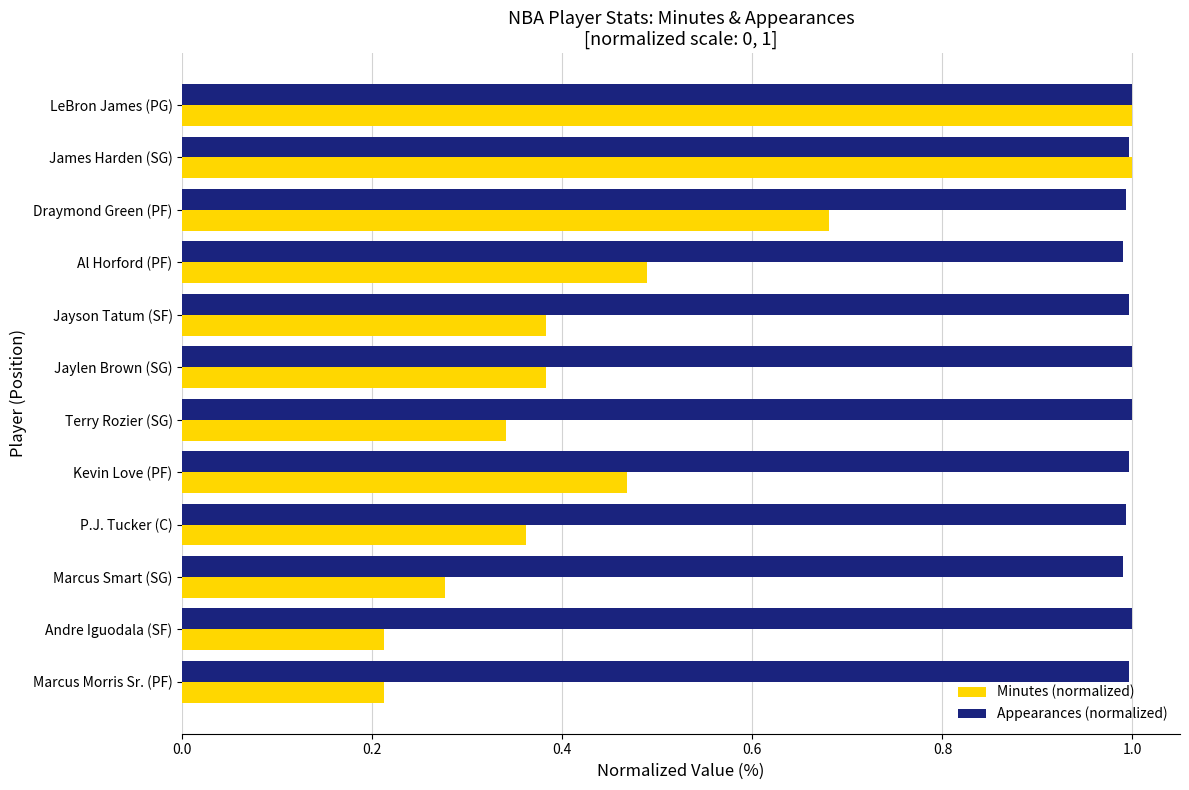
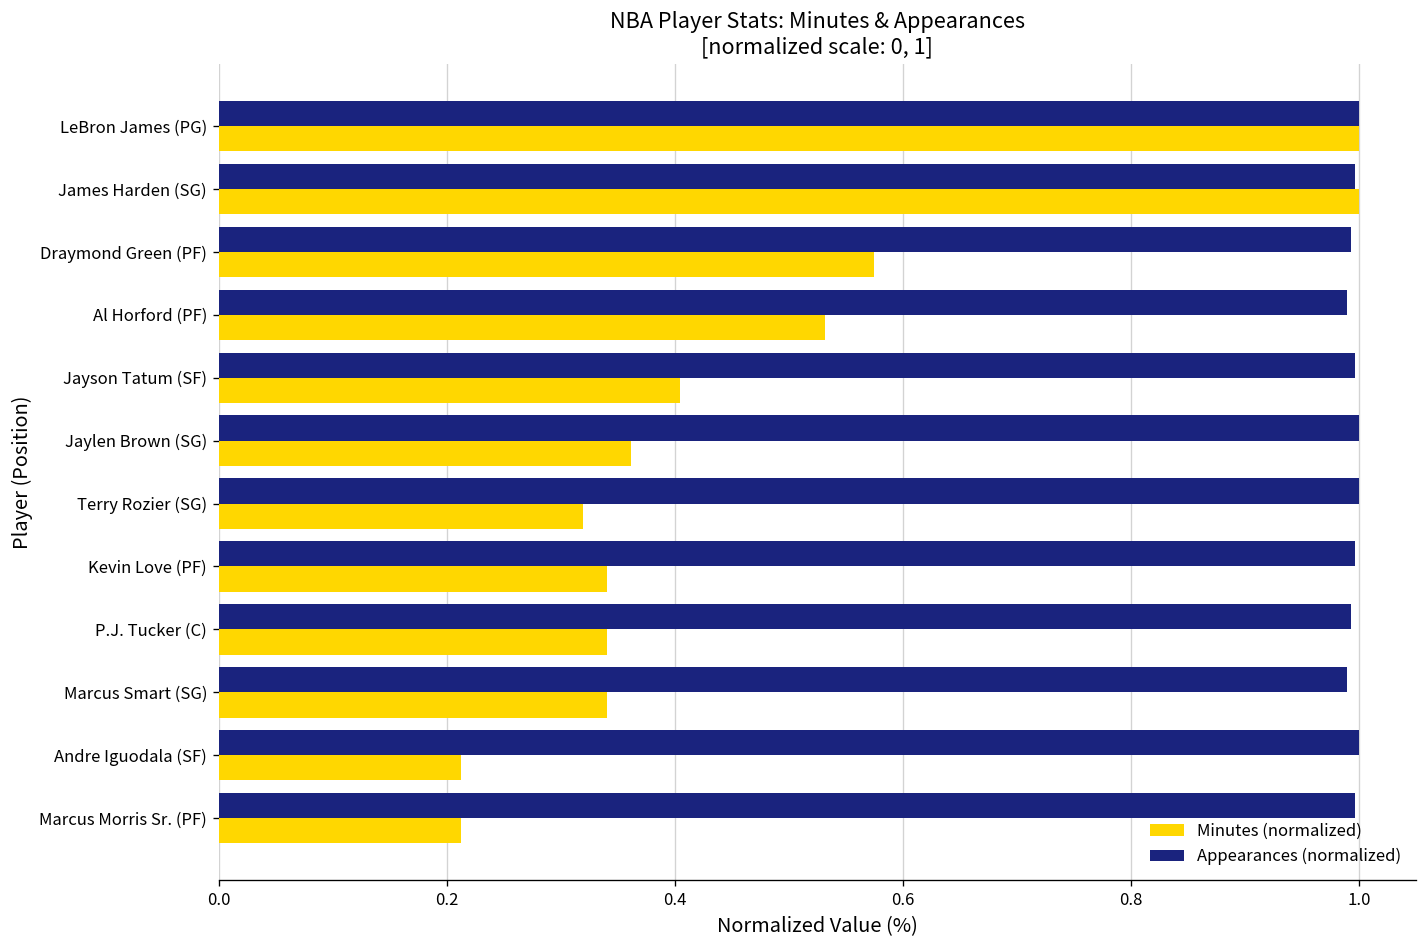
Minutes (normalized), Draymond Green (PF): 0.68 -> 0.57
Minutes (normalized), Al Horford (PF): 0.49 -> 0.53
Minutes (normalized), Jayson Tatum (SF): 0.38 -> 0.40
Minutes (normalized), Jaylen Brown (SG): 0.38 -> 0.36
Minutes (normalized), Terry Rozier (SG): 0.34 -> 0.32
Minutes (normalized), Kevin Love (PF): 0.47 -> 0.34
Minutes (normalized), P.J. Tucker (C): 0.36 -> 0.34
Minutes (normalized), Marcus Smart (SG): 0.28 -> 0.34
